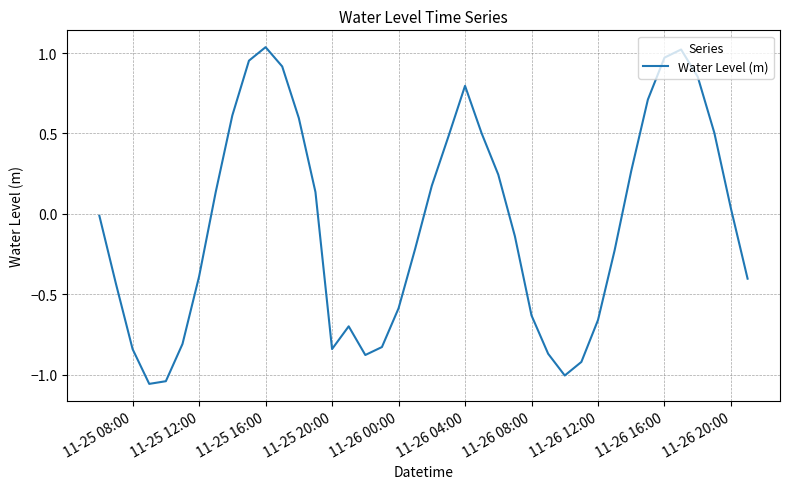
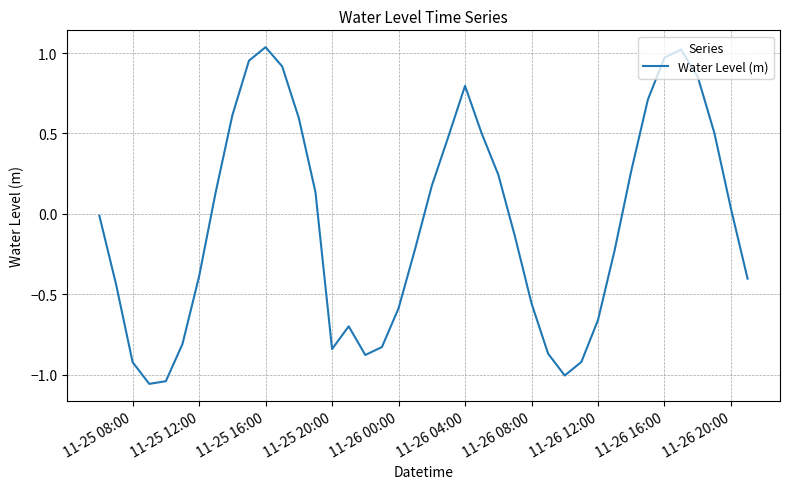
11-25 08:00: -0.84 -> -0.92
11-26 08:00: -0.63 -> -0.56
